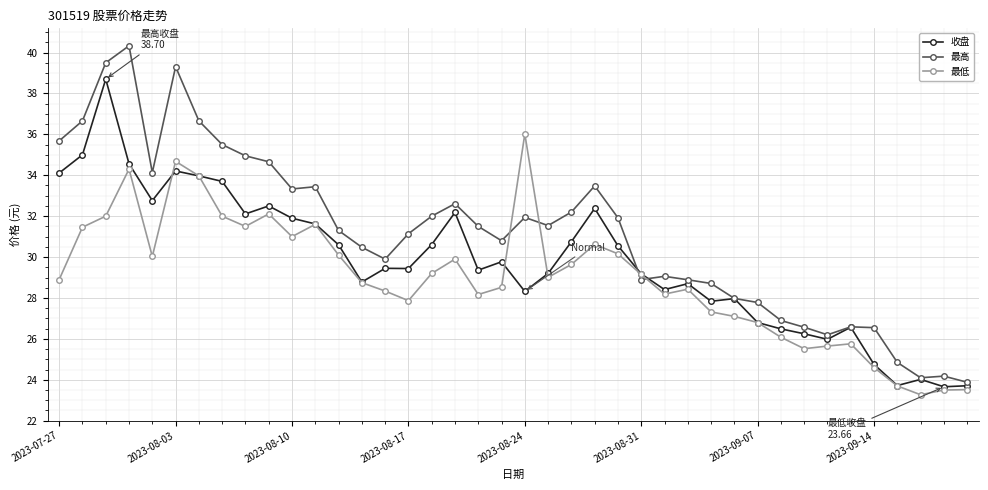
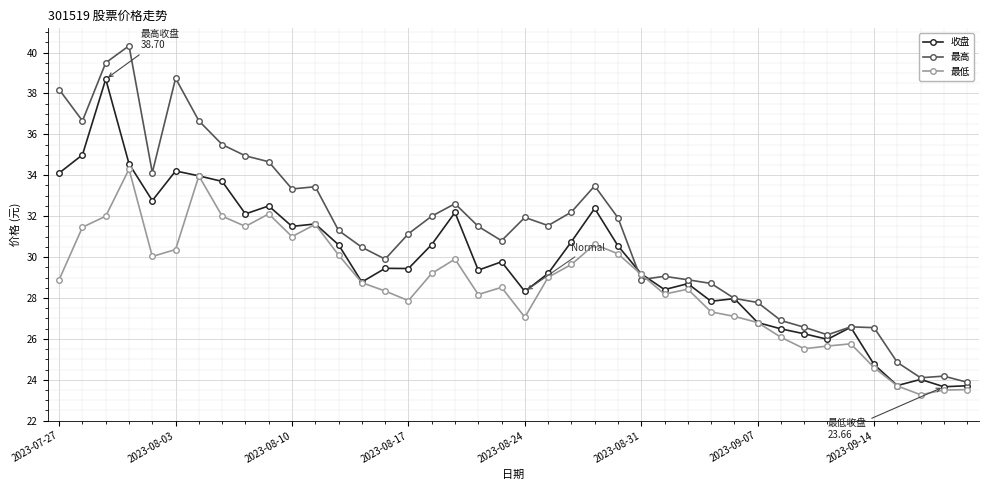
最高, 2023-07-27: 35.7 -> 38.2
最高, 2023-08-03: 39.3 -> 38.7
最低, 2023-08-03: 34.7 -> 30.4
收盘, 2023-08-10: 31.9 -> 31.5
最低, 2023-08-24: 36.0 -> 27.1
